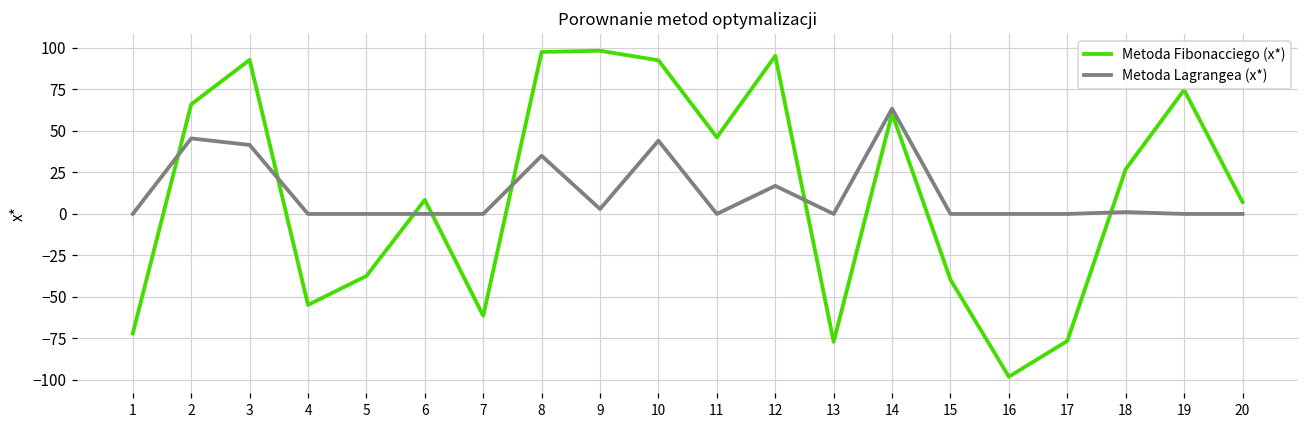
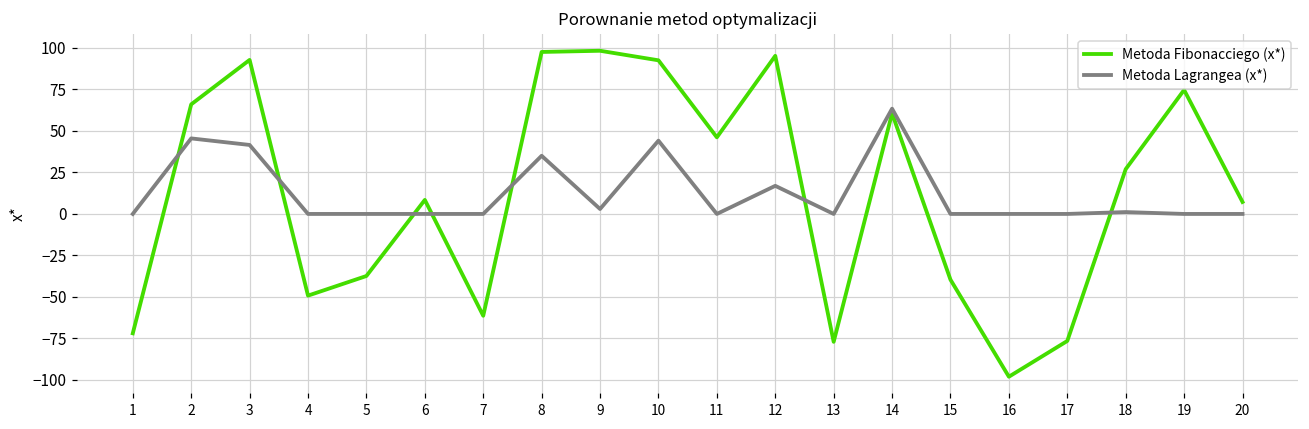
Metoda Fibonacciego (x*), 4: -55 -> -49
